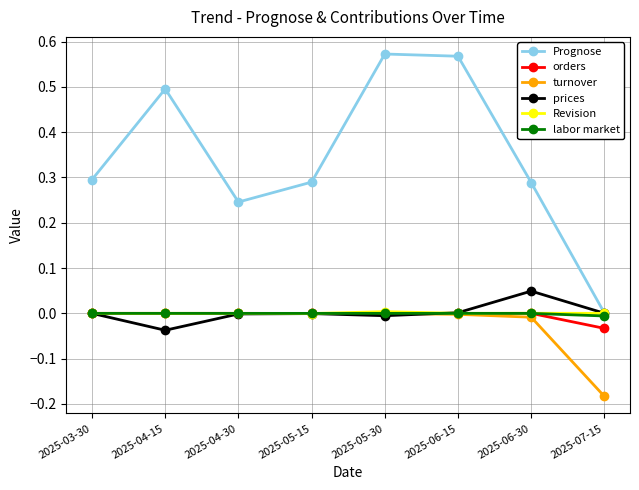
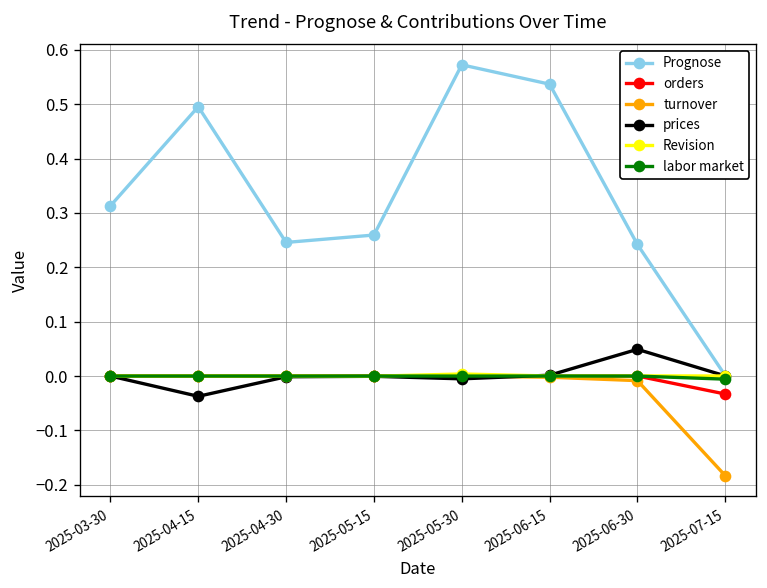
Prognose, 2025-03-30: 0.30 -> 0.31
Prognose, 2025-05-15: 0.29 -> 0.26
Prognose, 2025-06-15: 0.57 -> 0.54
Prognose, 2025-06-30: 0.29 -> 0.24
